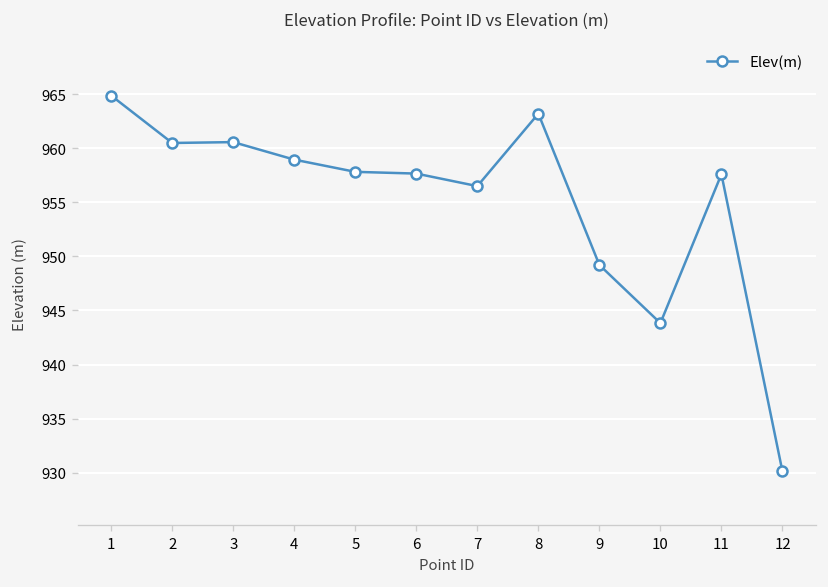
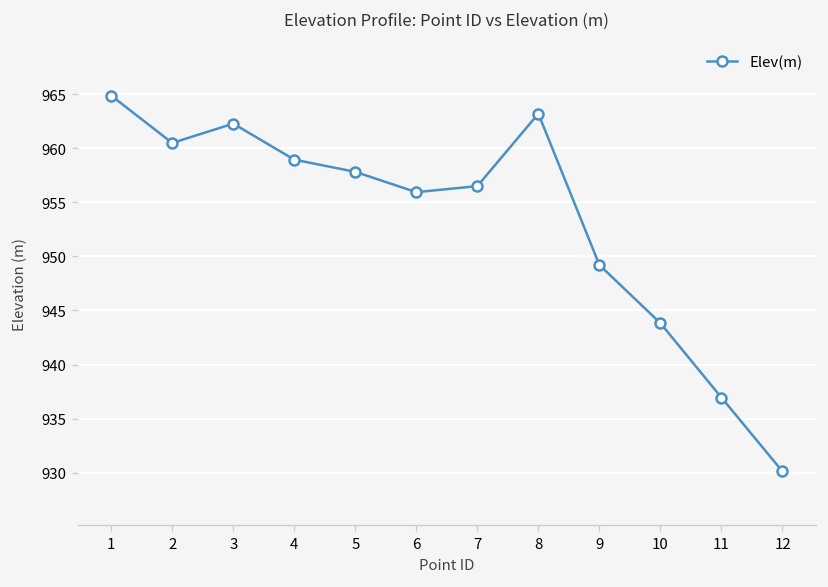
3: 961 -> 962
6: 958 -> 956
11: 958 -> 937
